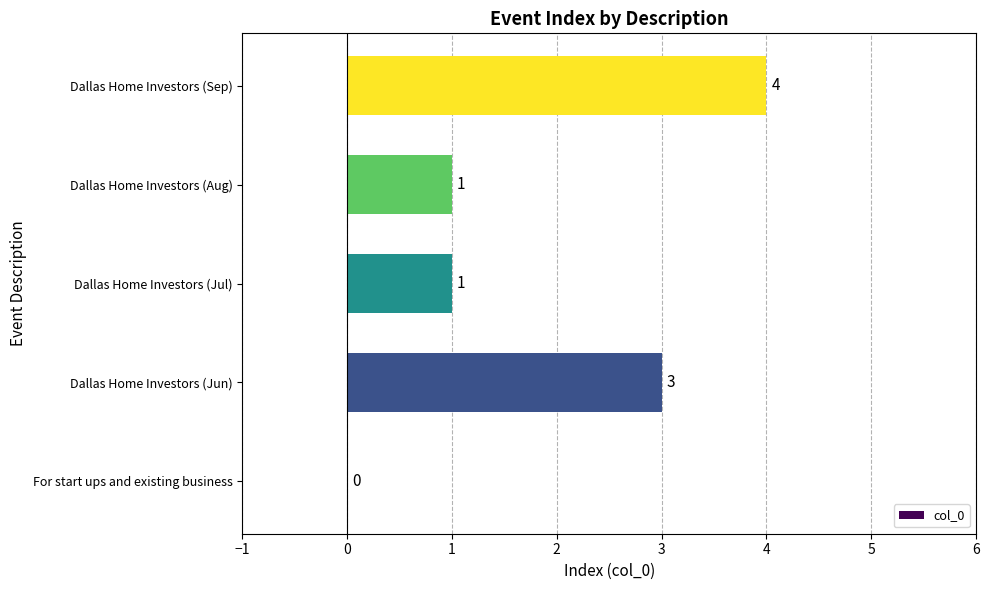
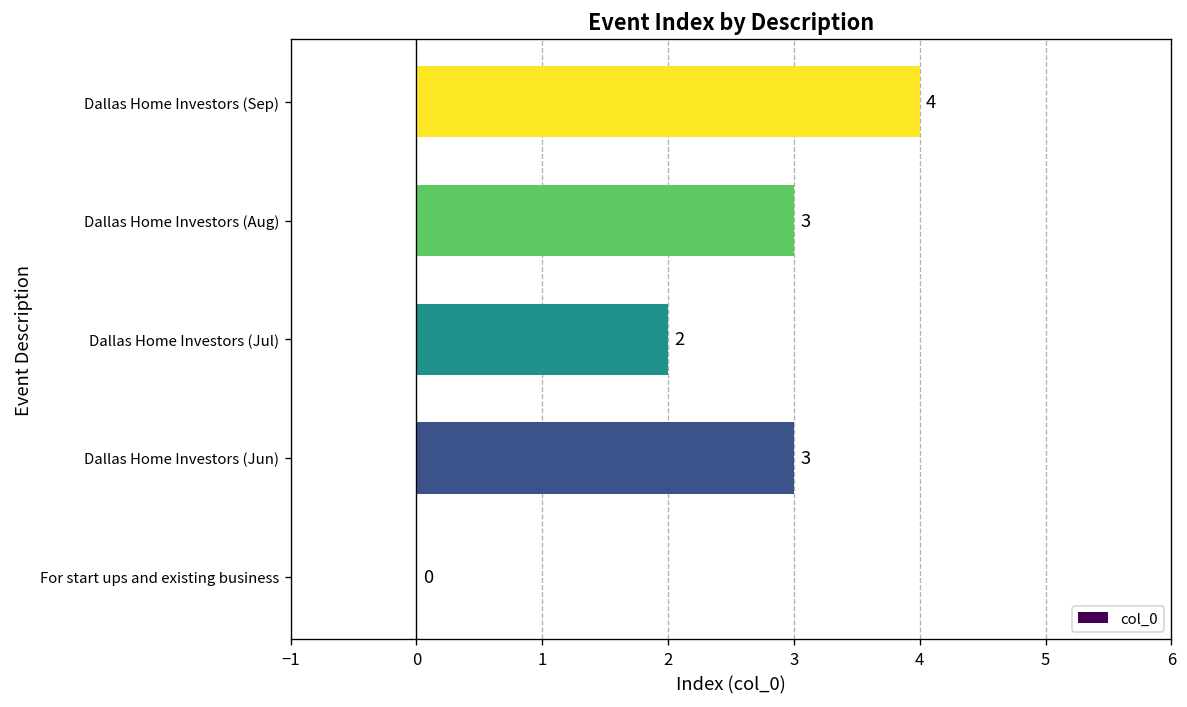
Dallas Home Investors (Aug): 1 -> 3
Dallas Home Investors (Jul): 1 -> 2
